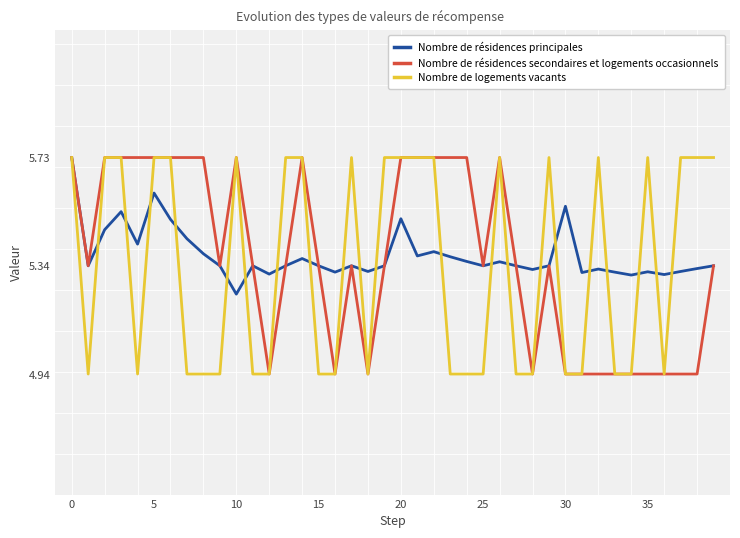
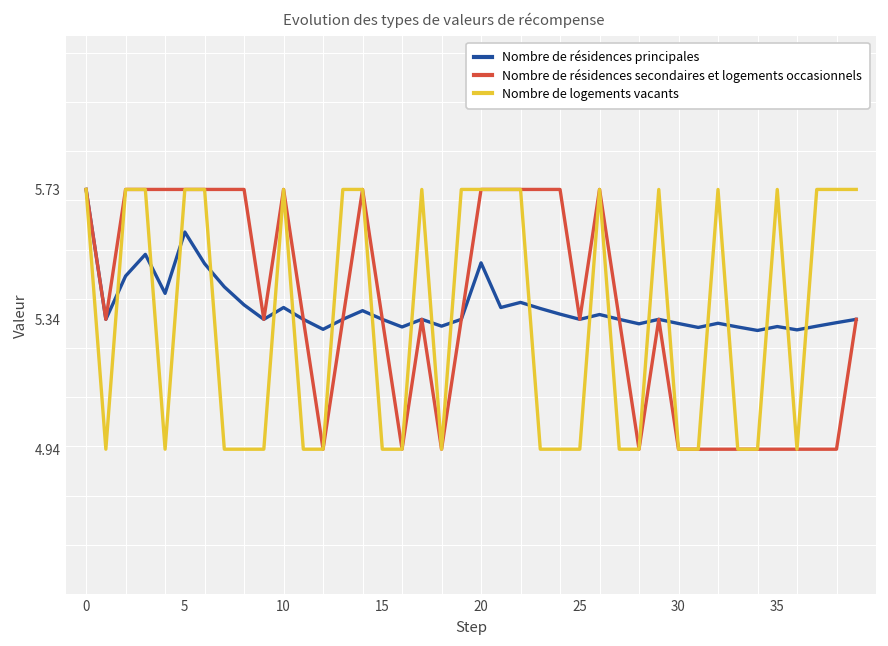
Nombre de résidences principales, 10: 5.23 -> 5.37
Nombre de résidences principales, 30: 5.56 -> 5.32
